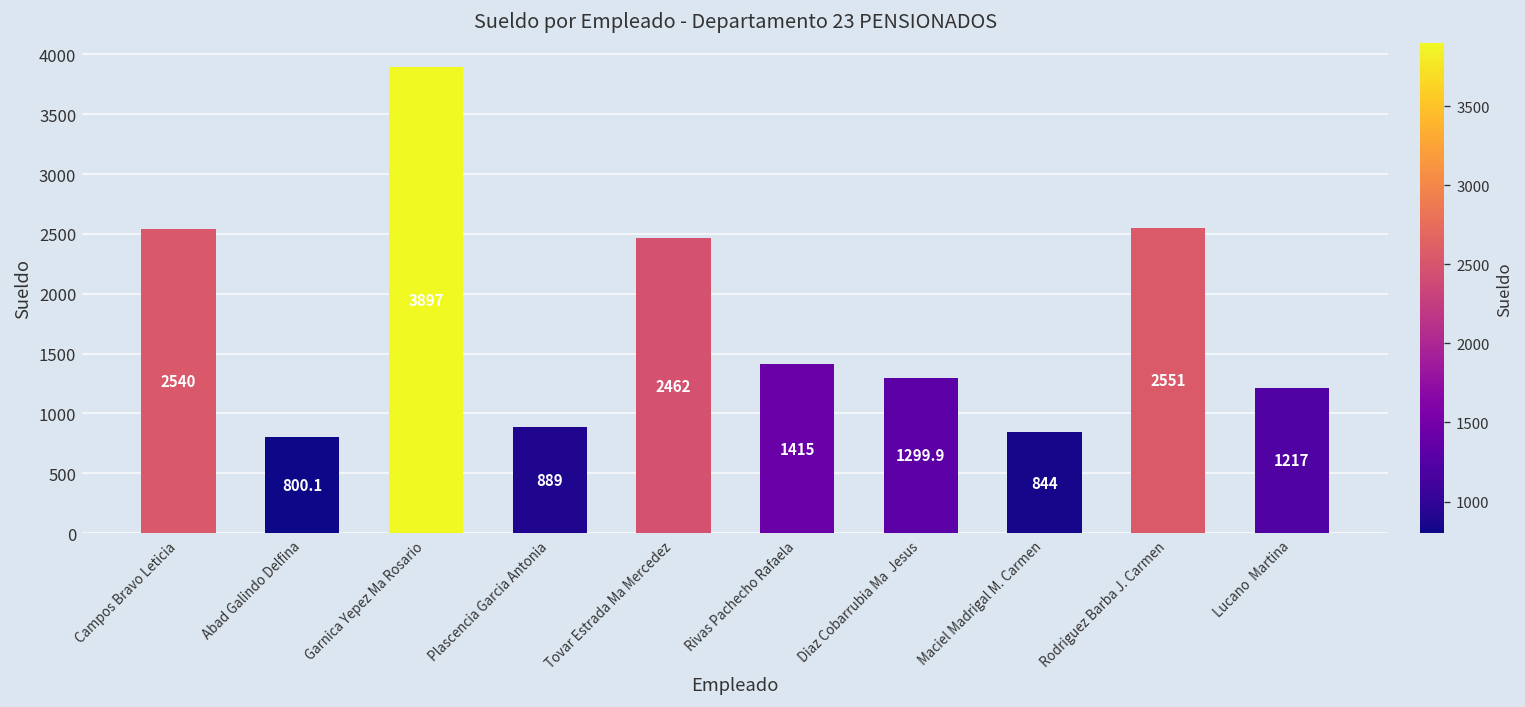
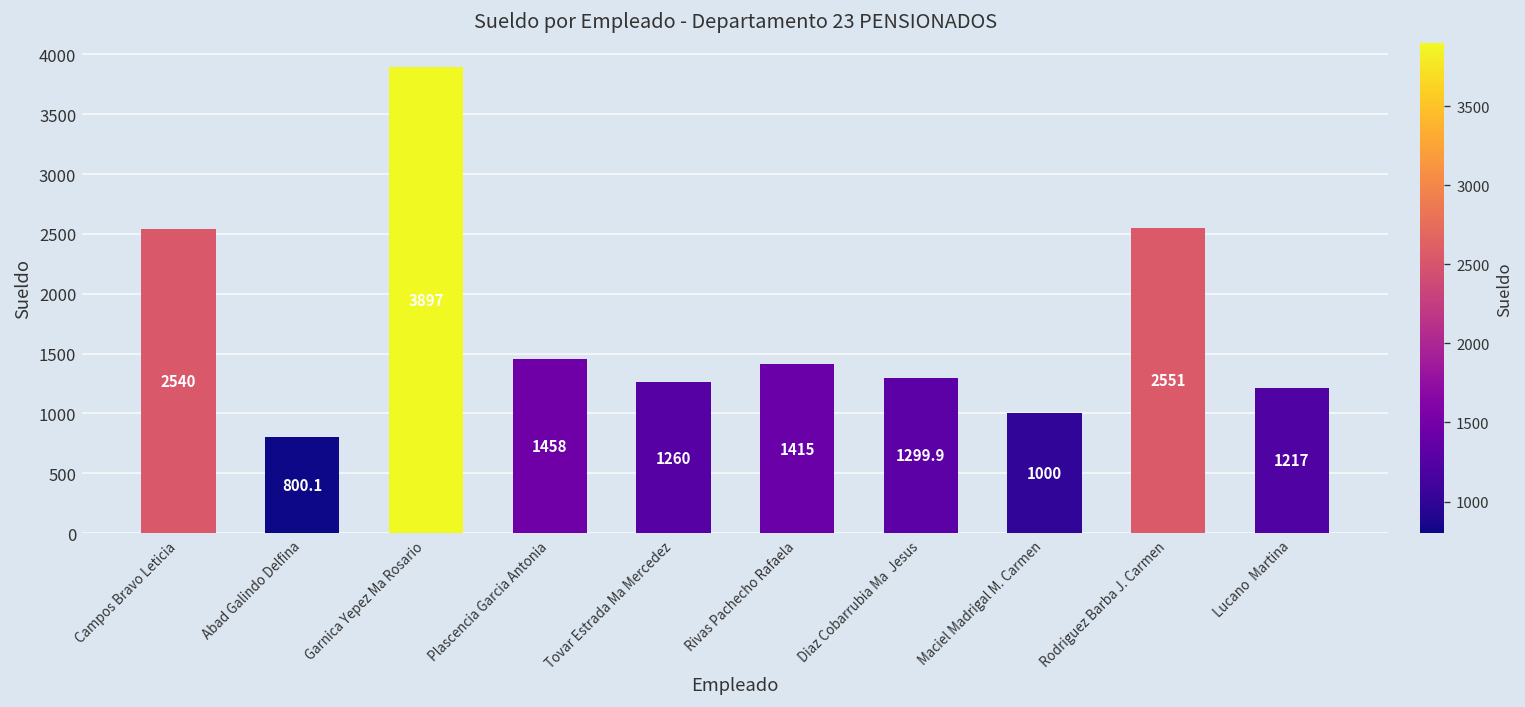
Plascencia Garcia Antonia: 889 -> 1458
Tovar Estrada Ma Mercedez: 2462 -> 1260
Maciel Madrigal M. Carmen: 844 -> 1000
